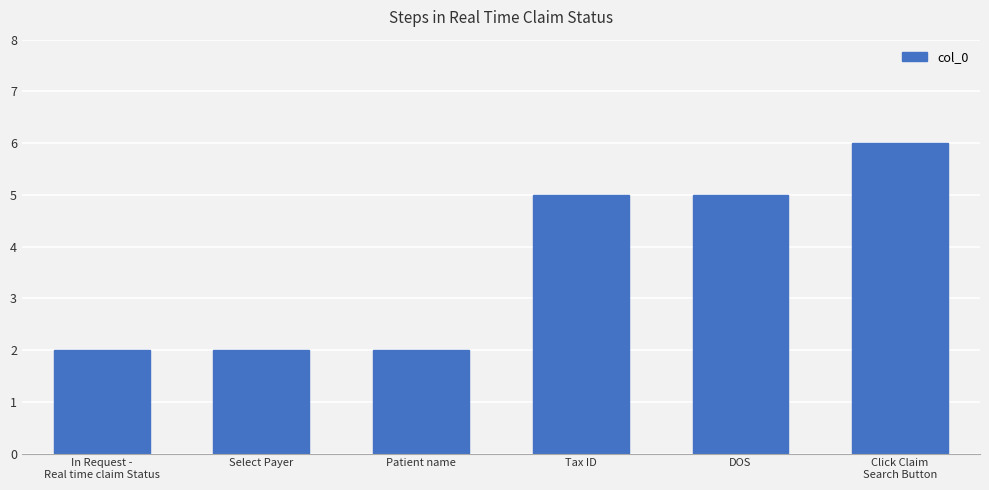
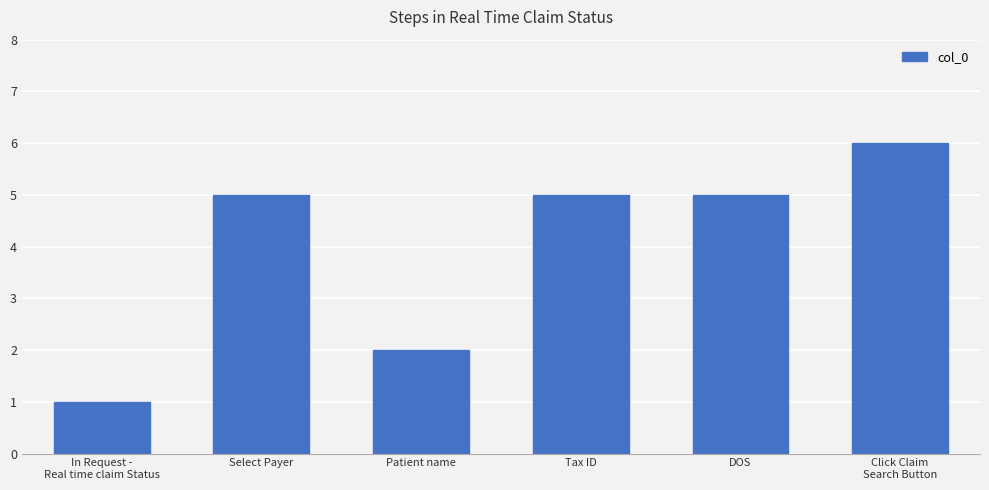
In Request - Real time claim Status: 2 -> 1
Select Payer: 2 -> 5
